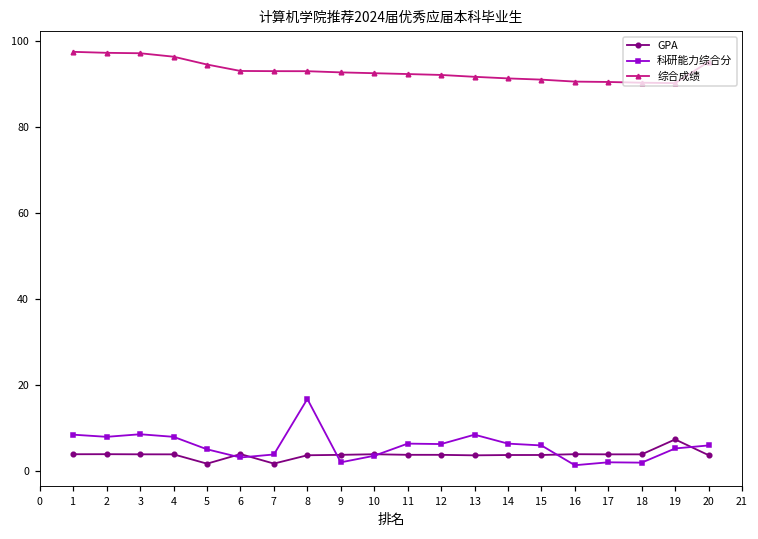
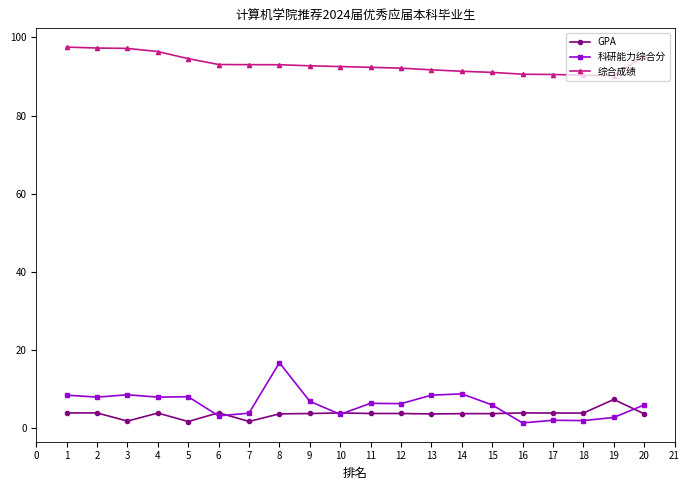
GPA, 3: 4 -> 2
科研能力综合分, 5: 5 -> 8
科研能力综合分, 9: 2 -> 7
科研能力综合分, 14: 6 -> 9
科研能力综合分, 19: 5 -> 3
